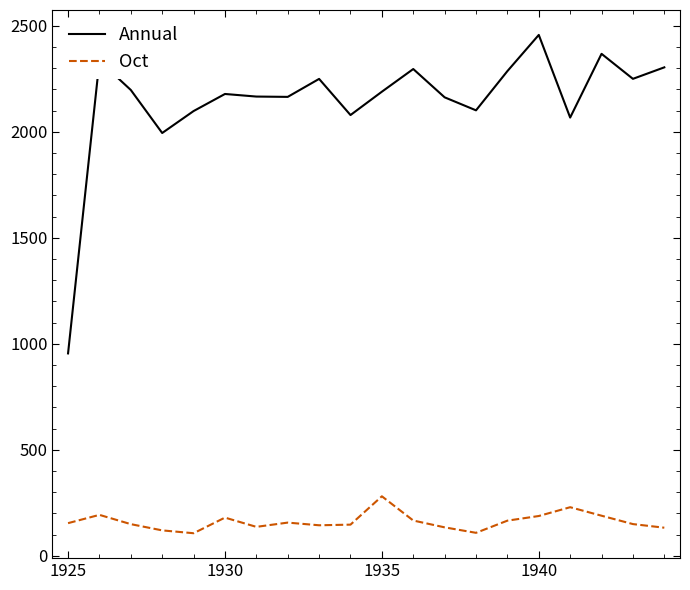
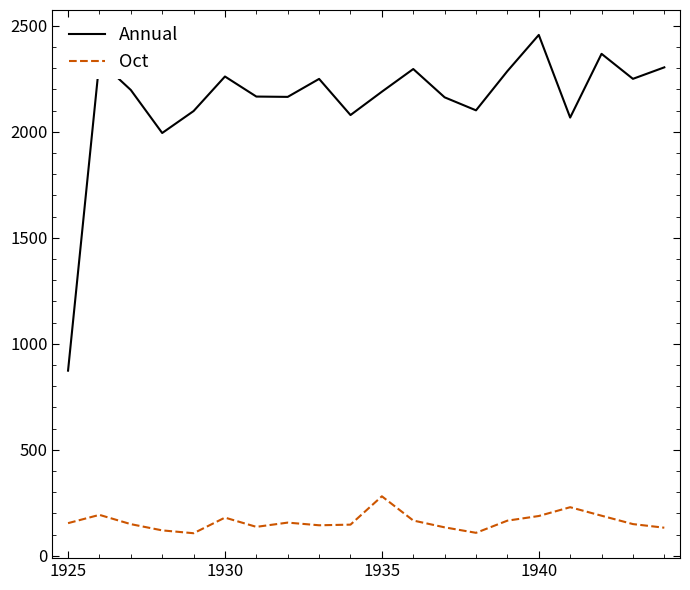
Annual, 1925: 950 -> 870
Annual, 1930: 2180 -> 2260
